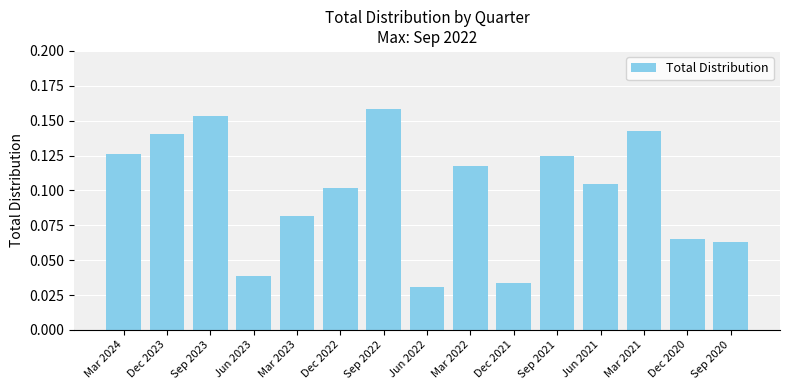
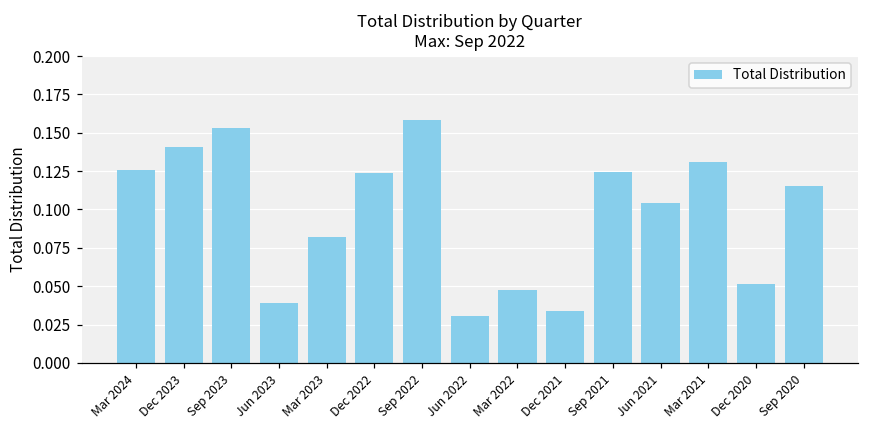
Dec 2022: 0.101 -> 0.123
Mar 2022: 0.118 -> 0.047
Mar 2021: 0.142 -> 0.131
Dec 2020: 0.065 -> 0.052
Sep 2020: 0.063 -> 0.115
